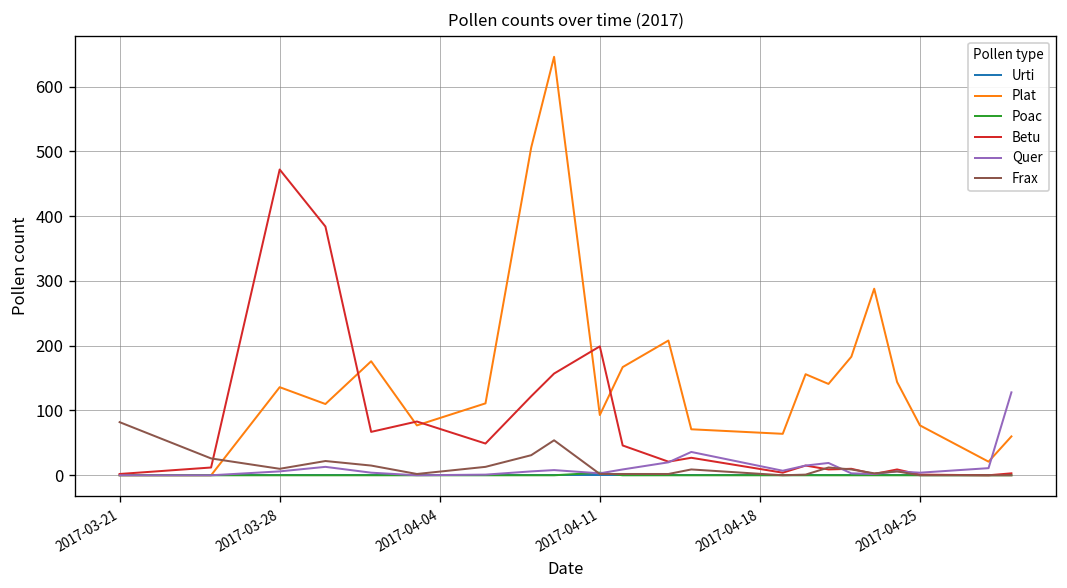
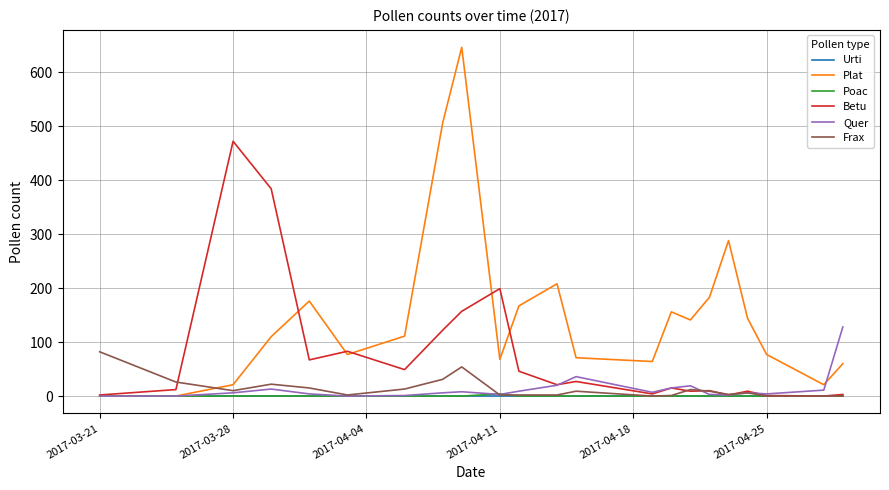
Plat, 2017-03-28: 140 -> 20
Plat, 2017-04-11: 90 -> 70
